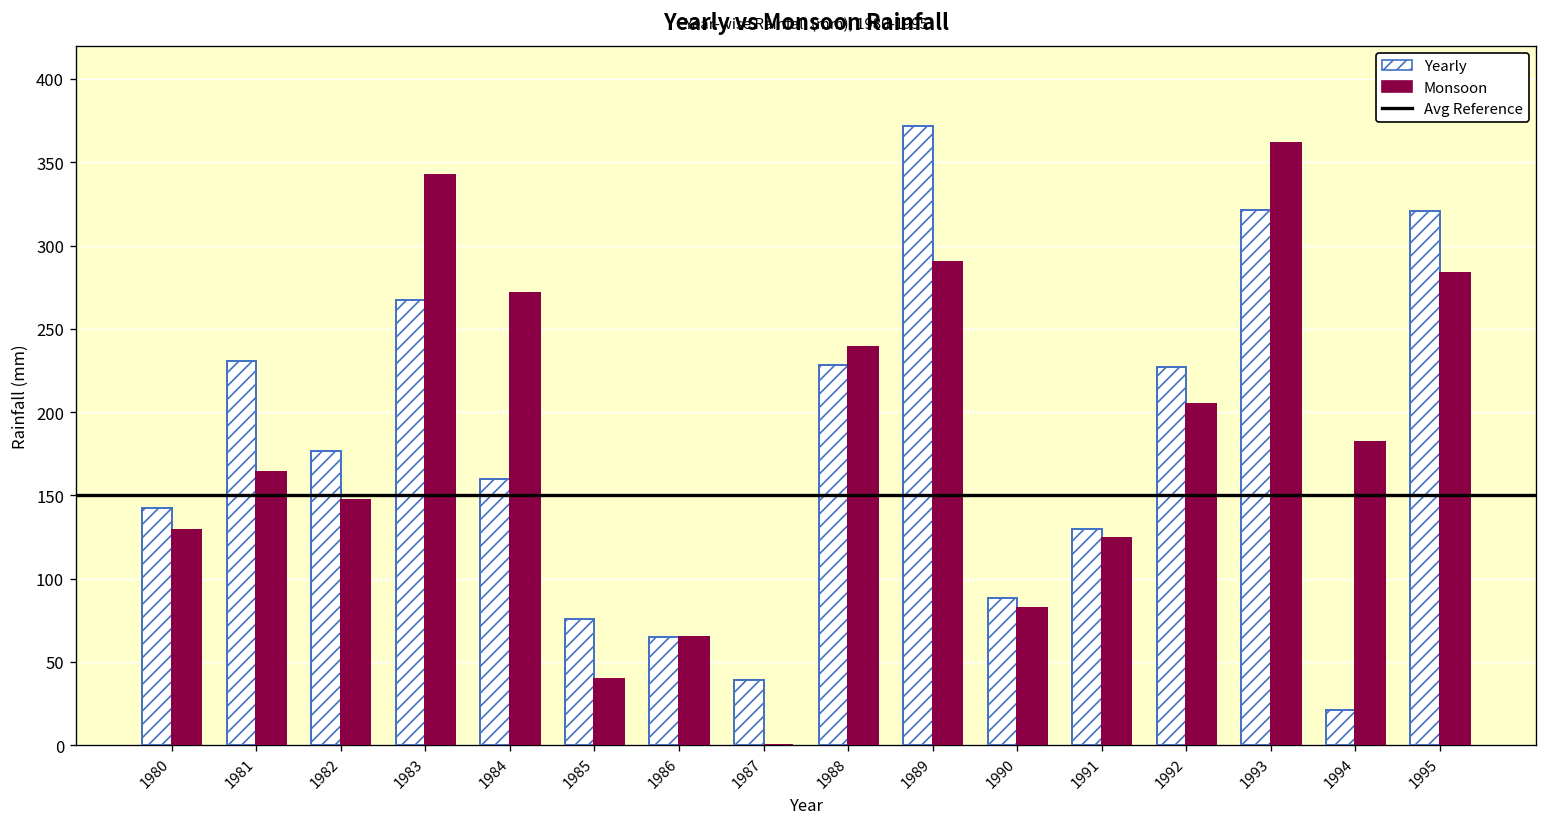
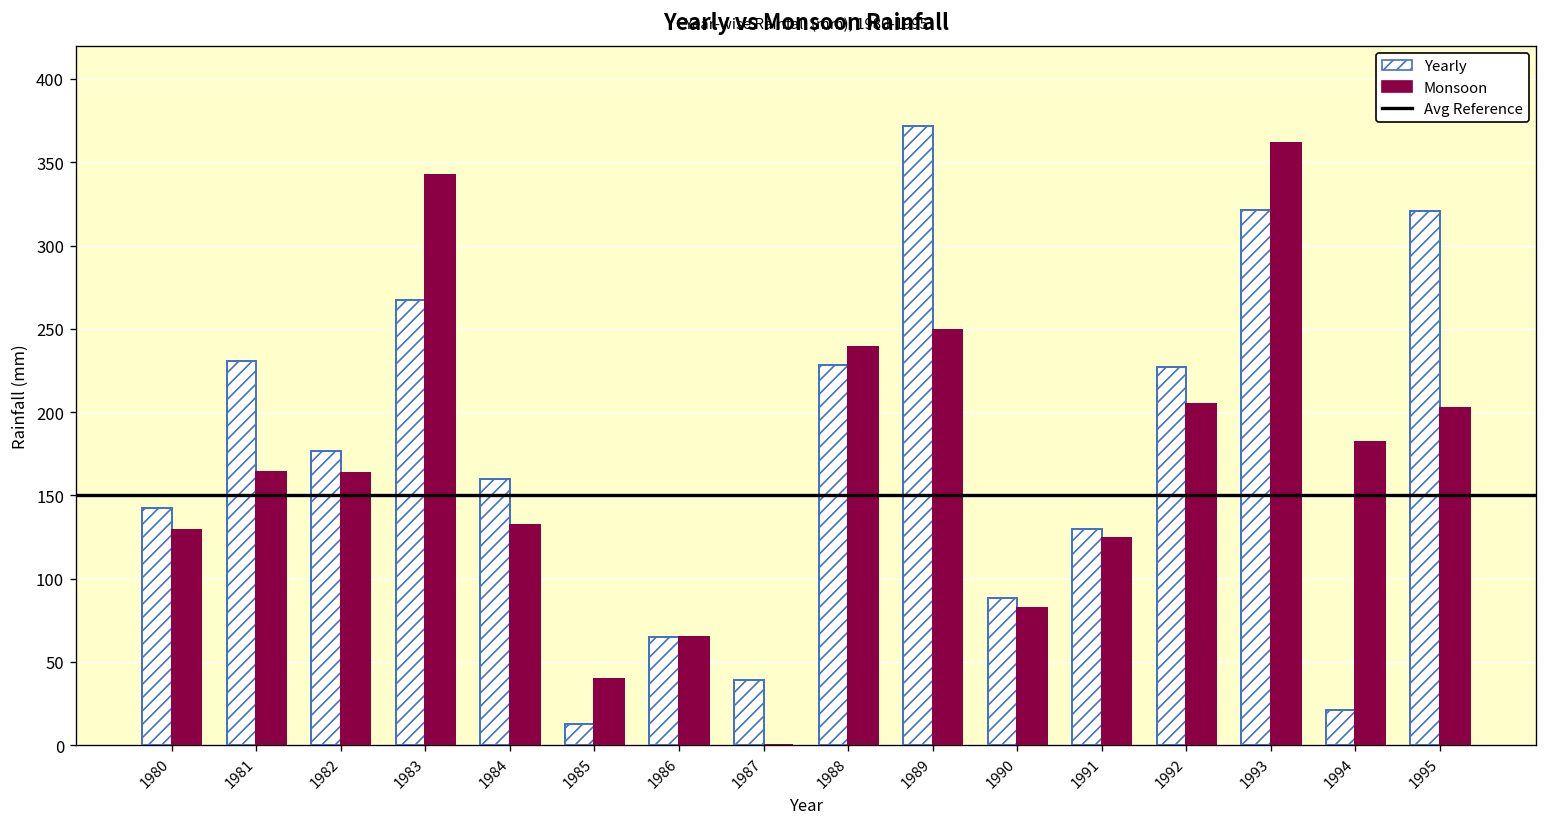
Monsoon, 1982: 148 -> 164
Monsoon, 1984: 271 -> 133
Yearly, 1985: 76 -> 13
Monsoon, 1989: 290 -> 249
Monsoon, 1995: 284 -> 202
